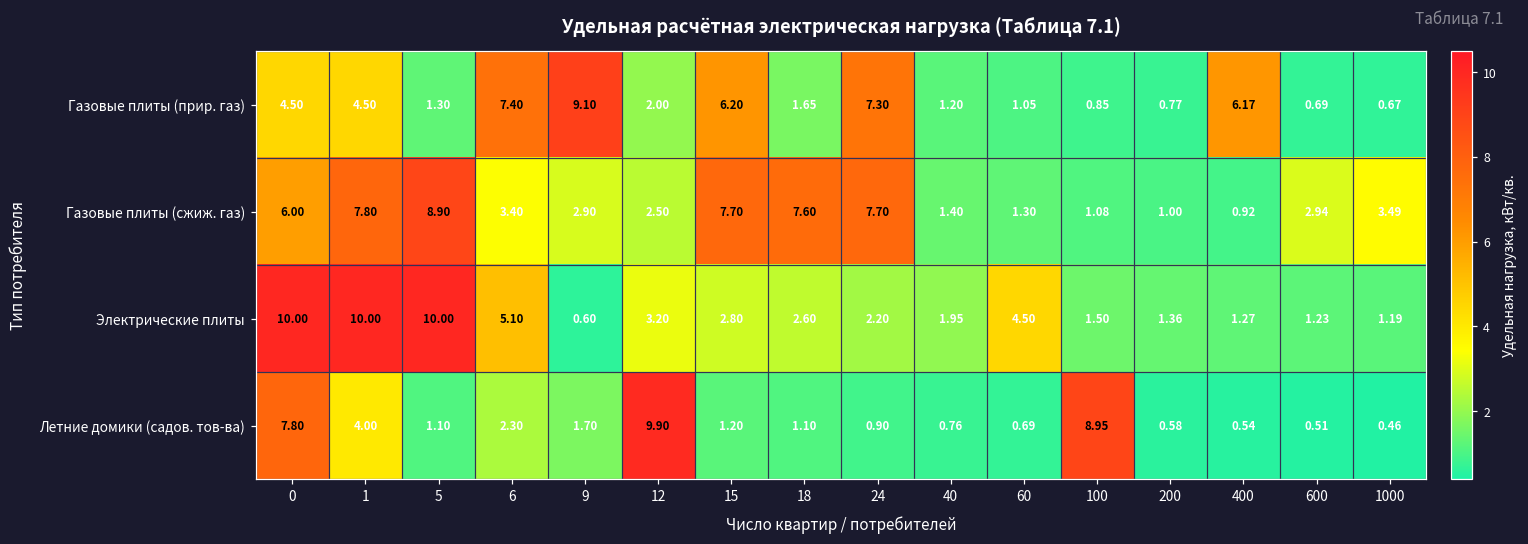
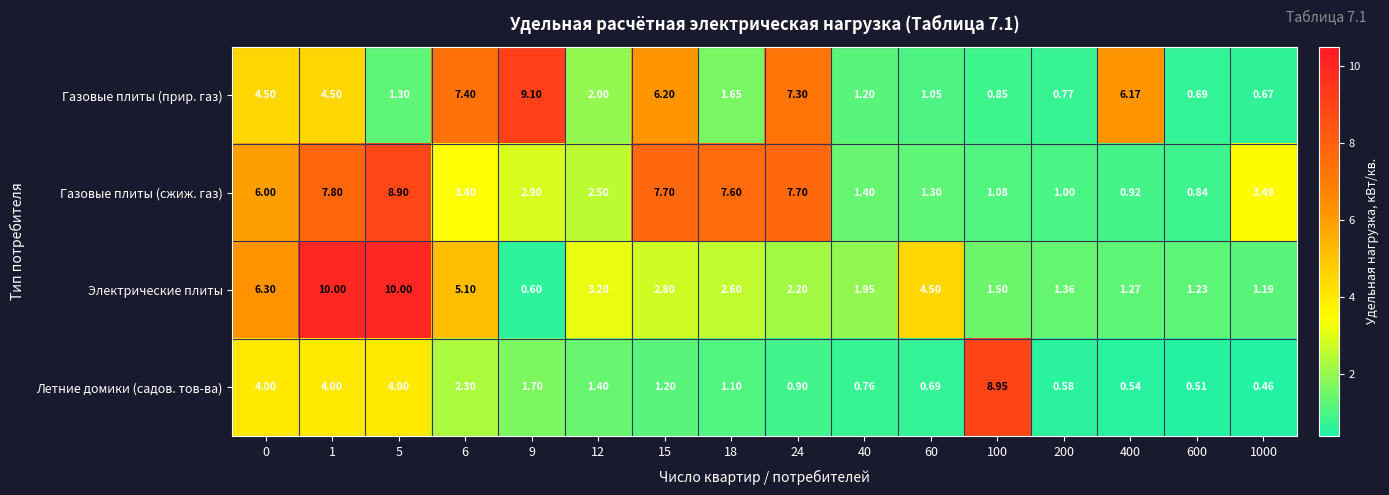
Газовые плиты (сжиж. газ), 600: 2.94 -> 0.84
Электрические плиты, 0: 10.00 -> 6.30
Летние домики (садов. тов-ва), 0: 7.80 -> 4.00
Летние домики (садов. тов-ва), 5: 1.10 -> 4.00
Летние домики (садов. тов-ва), 12: 9.90 -> 1.40
